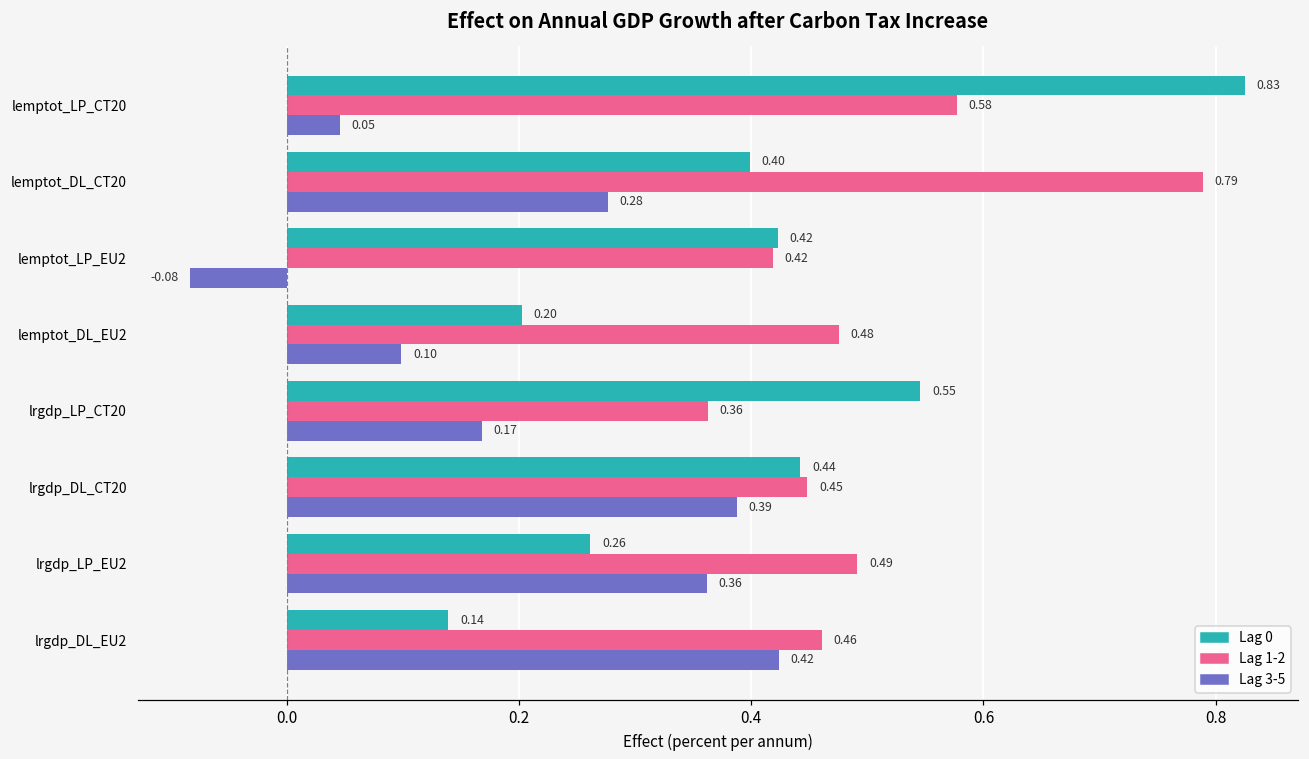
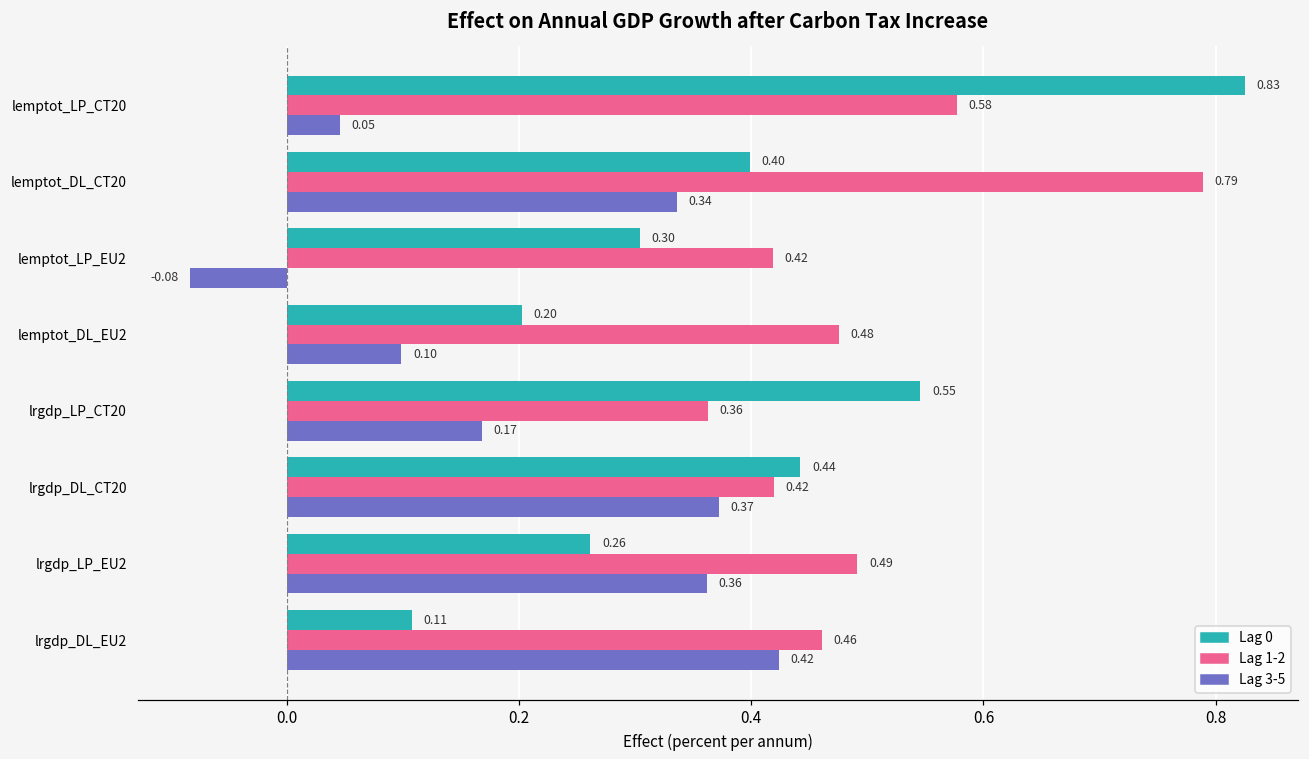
Lag 3-5, lemptot_DL_CT20: 0.28 -> 0.34
Lag 0, lemptot_LP_EU2: 0.42 -> 0.30
Lag 1-2, lrgdp_DL_CT20: 0.45 -> 0.42
Lag 3-5, lrgdp_DL_CT20: 0.39 -> 0.37
Lag 0, lrgdp_DL_EU2: 0.14 -> 0.11
